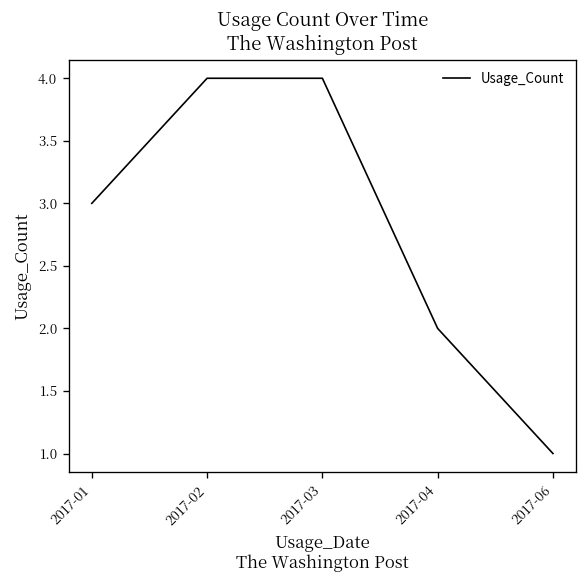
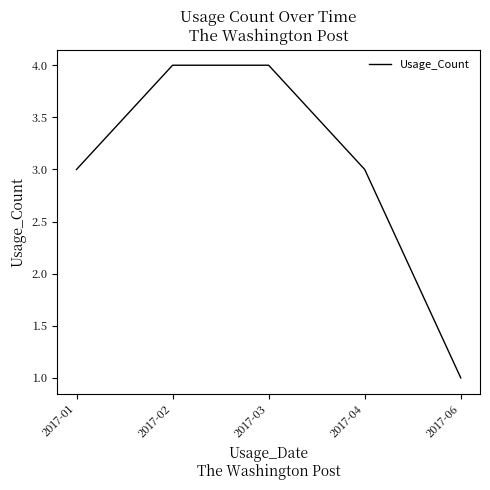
2017-04: 2 -> 3
